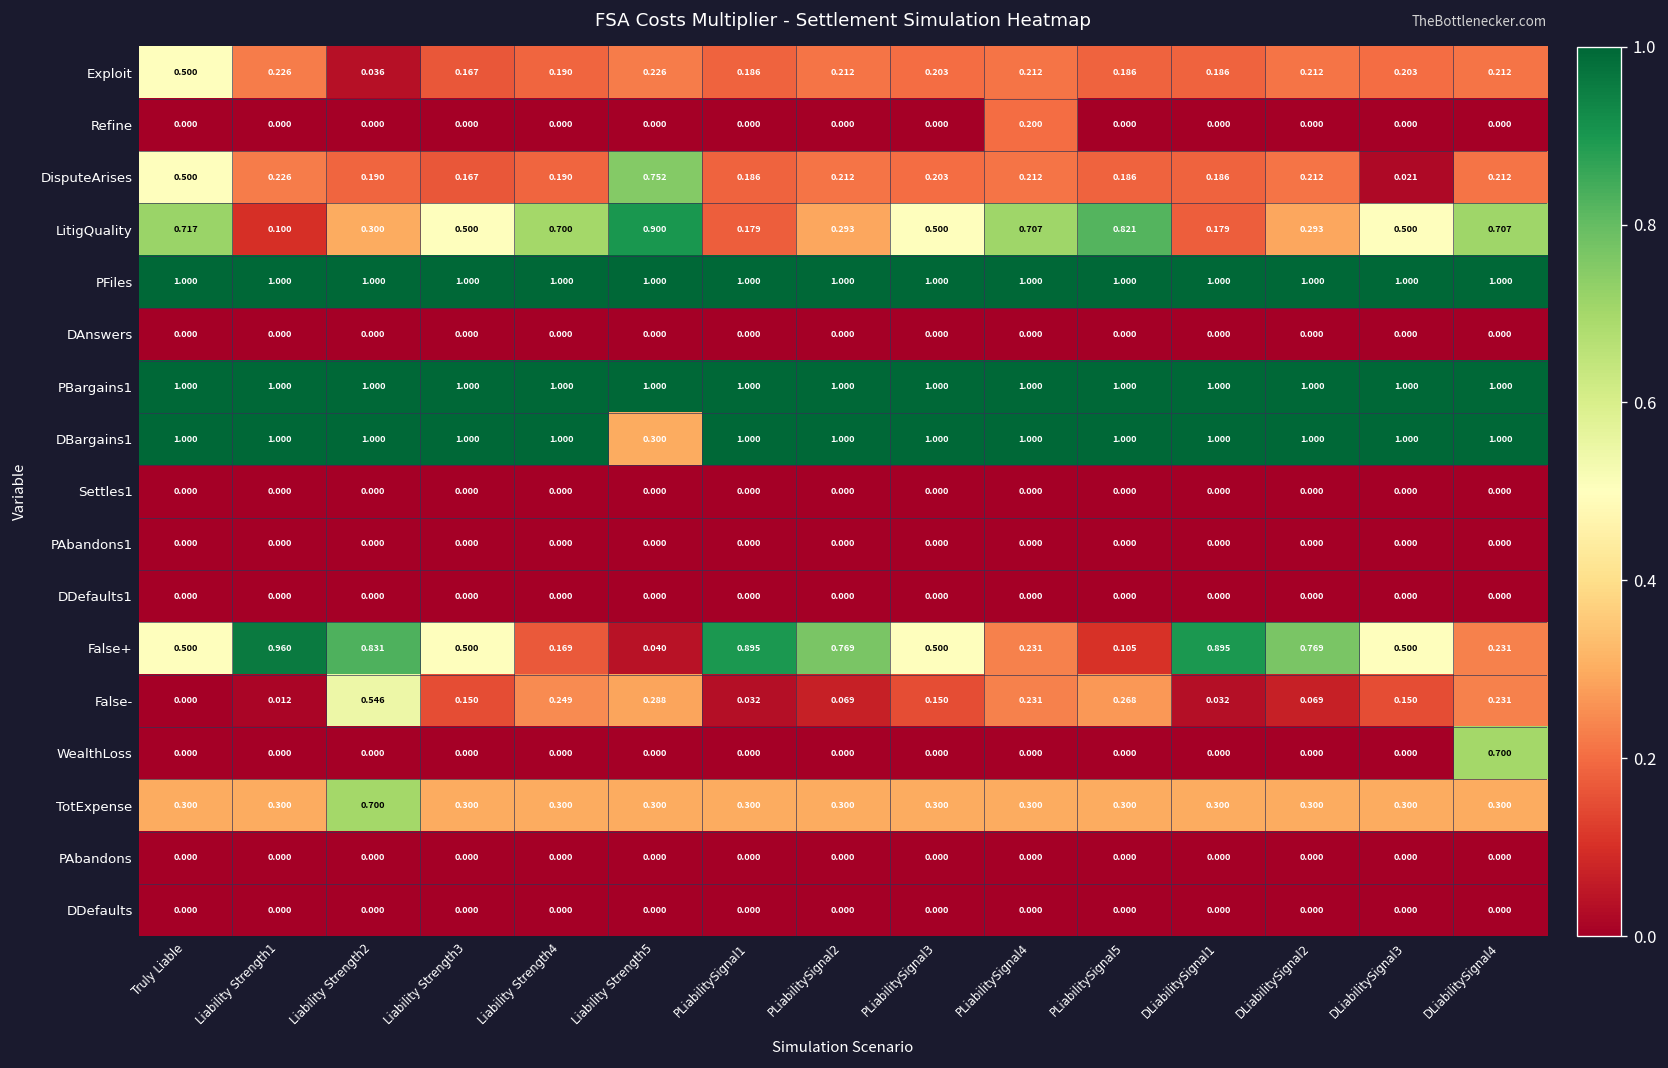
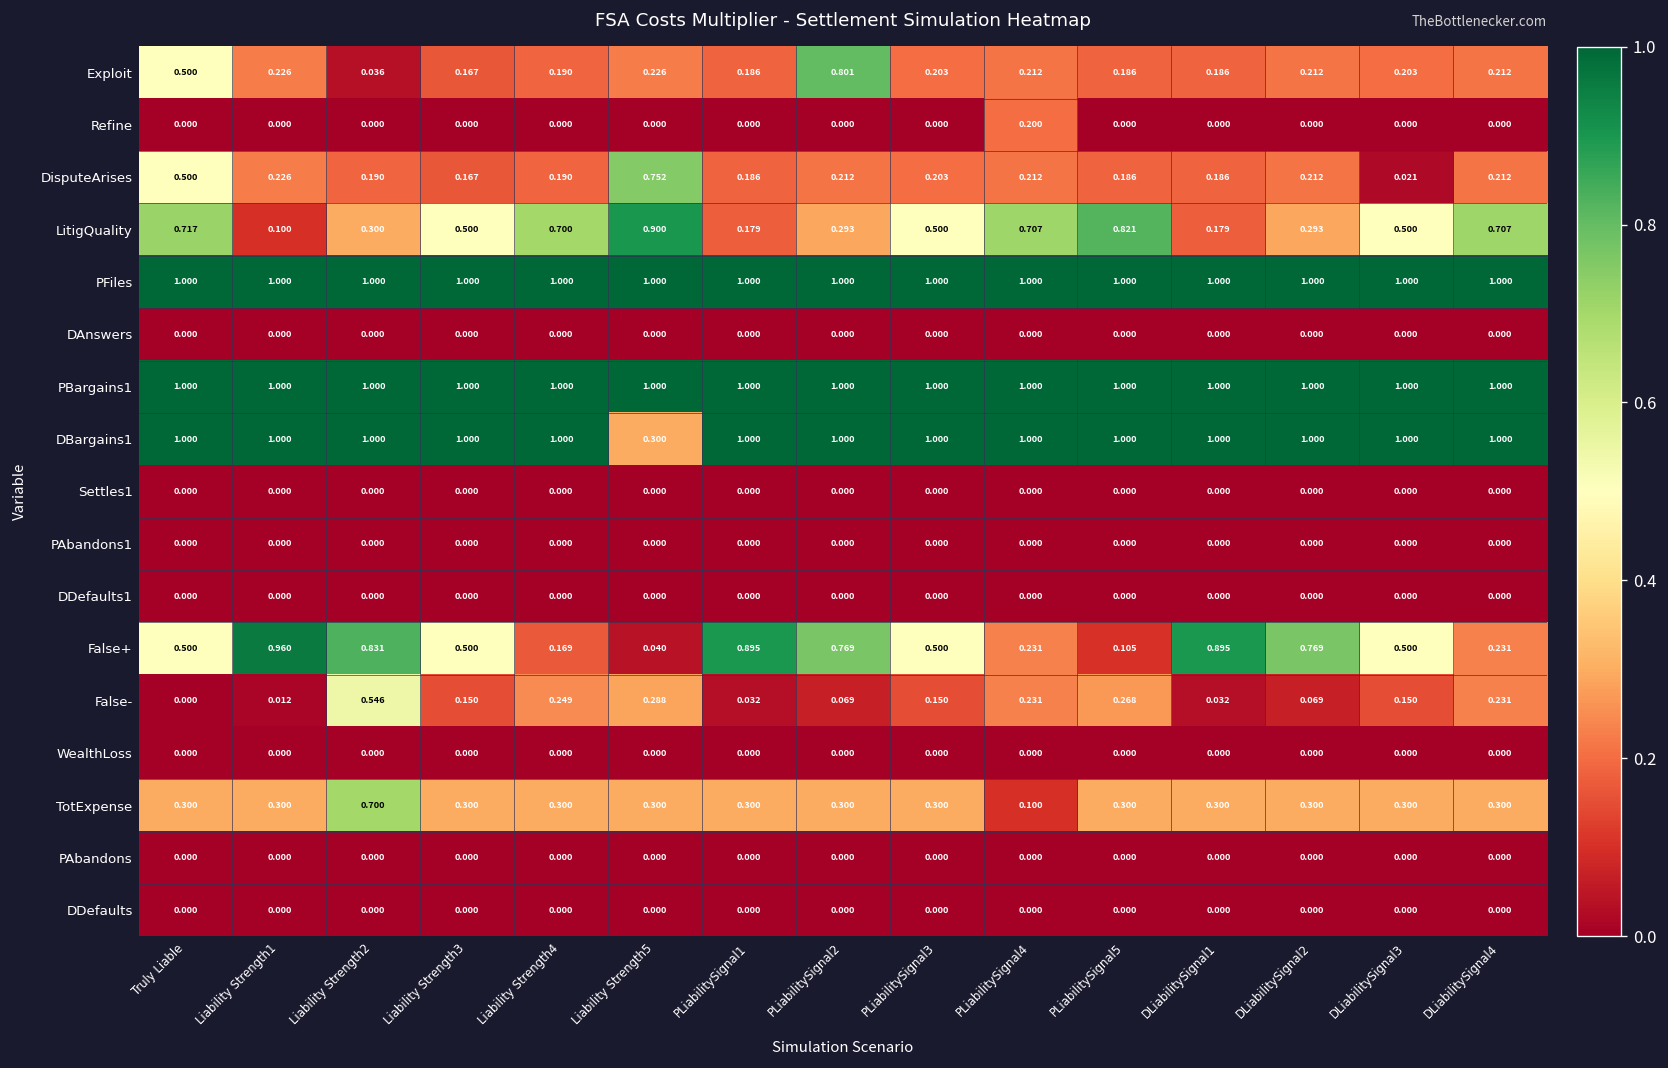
Exploit, PLiabilitySignal2: 0.212 -> 0.801
WealthLoss, DLiabilitySignal4: 0.700 -> 0.000
TotExpense, PLiabilitySignal4: 0.300 -> 0.100
